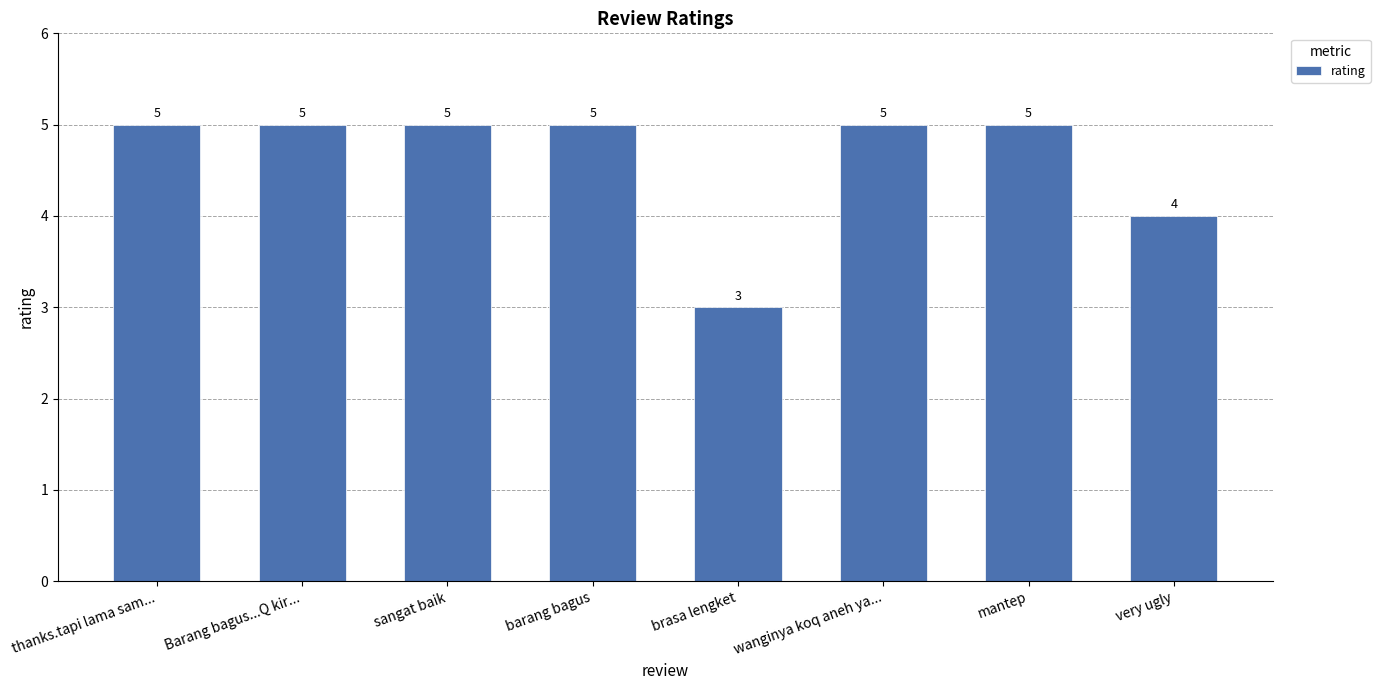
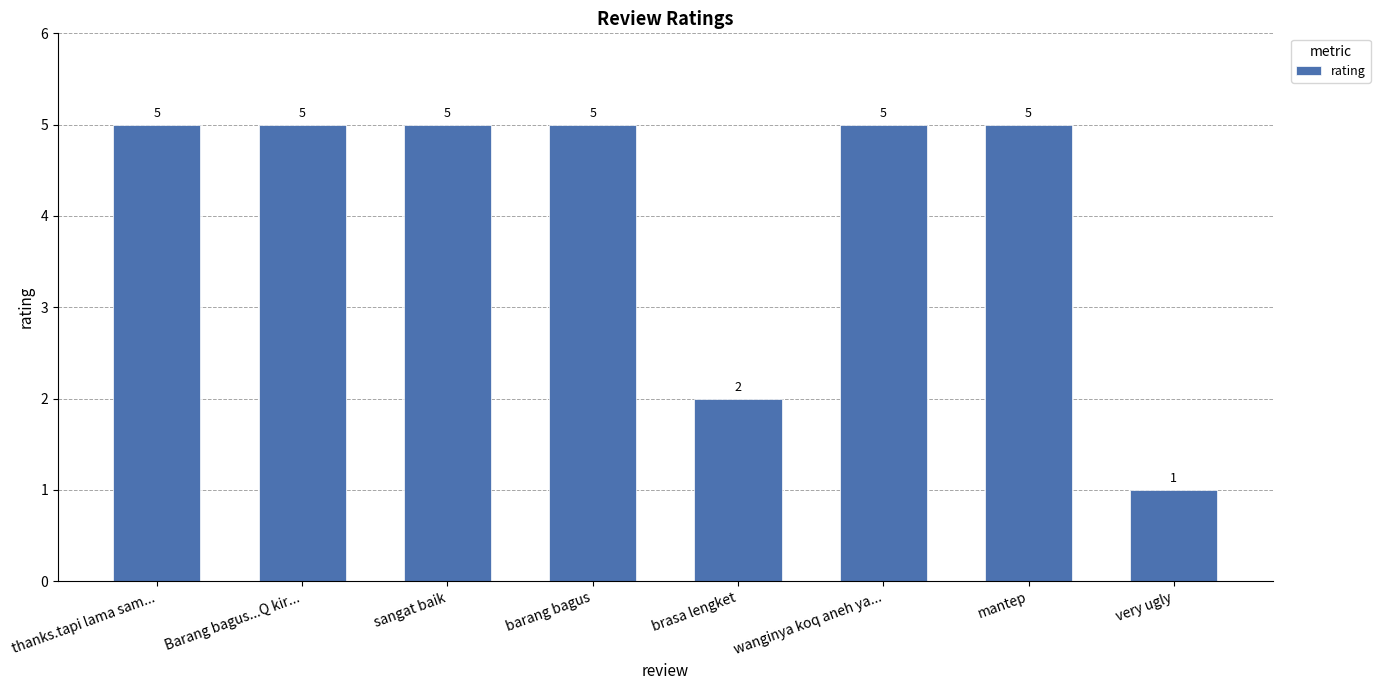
brasa lengket: 3 -> 2
very ugly: 4 -> 1
